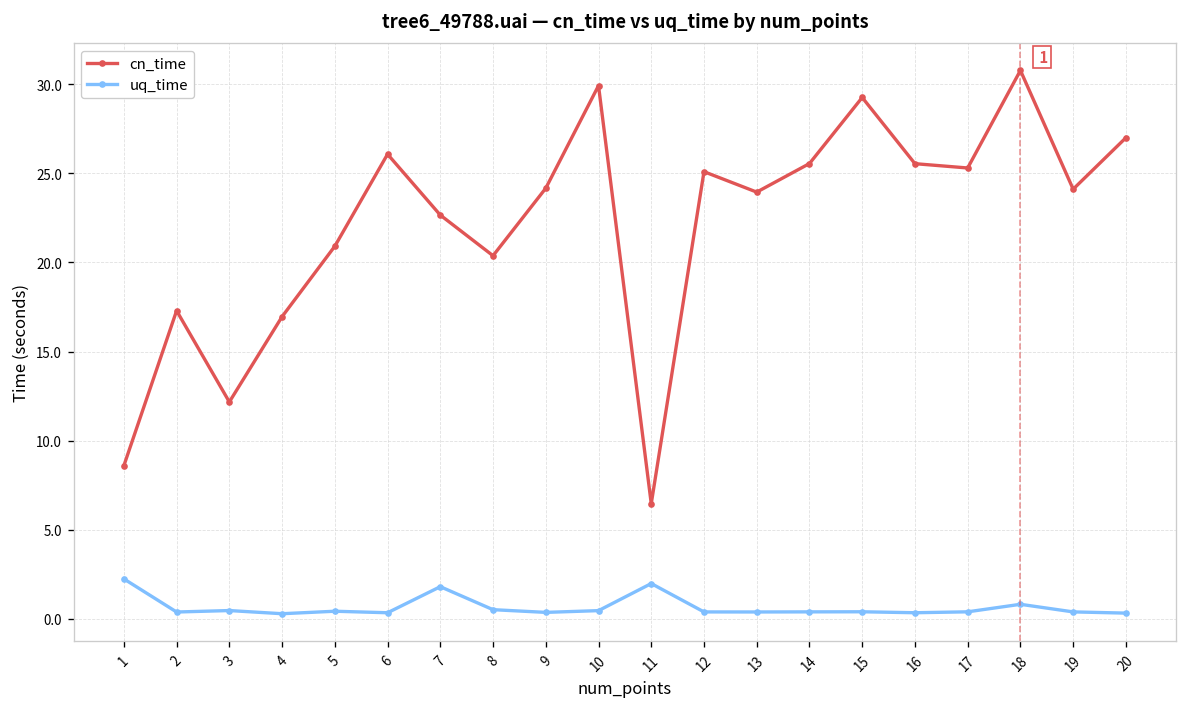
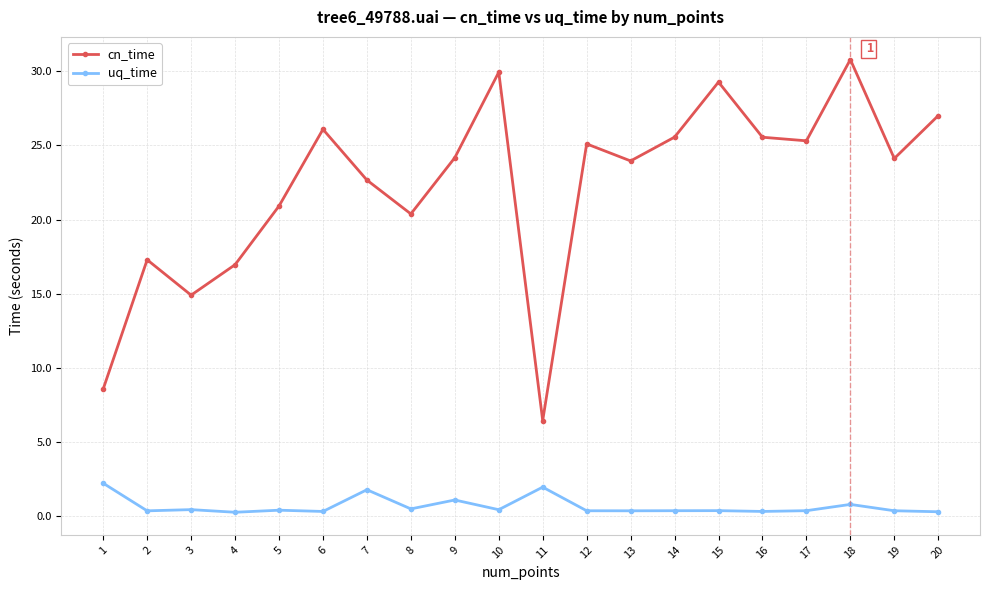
cn_time, 3: 12.2 -> 14.9
uq_time, 9: 0.4 -> 1.1
